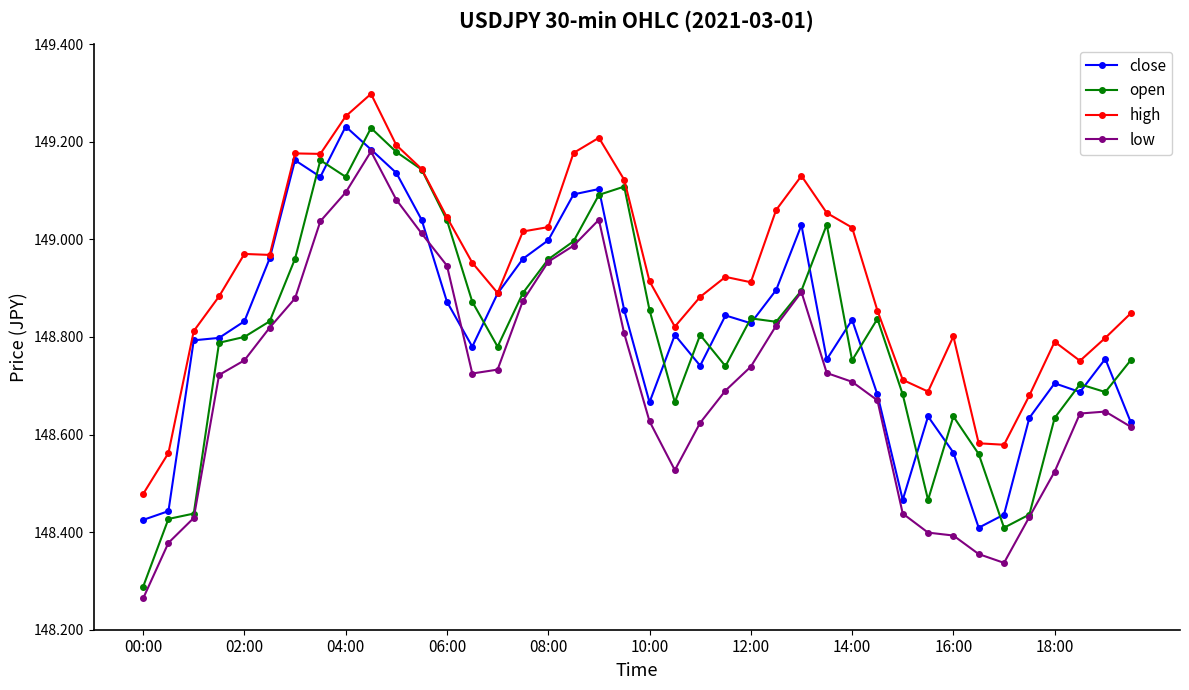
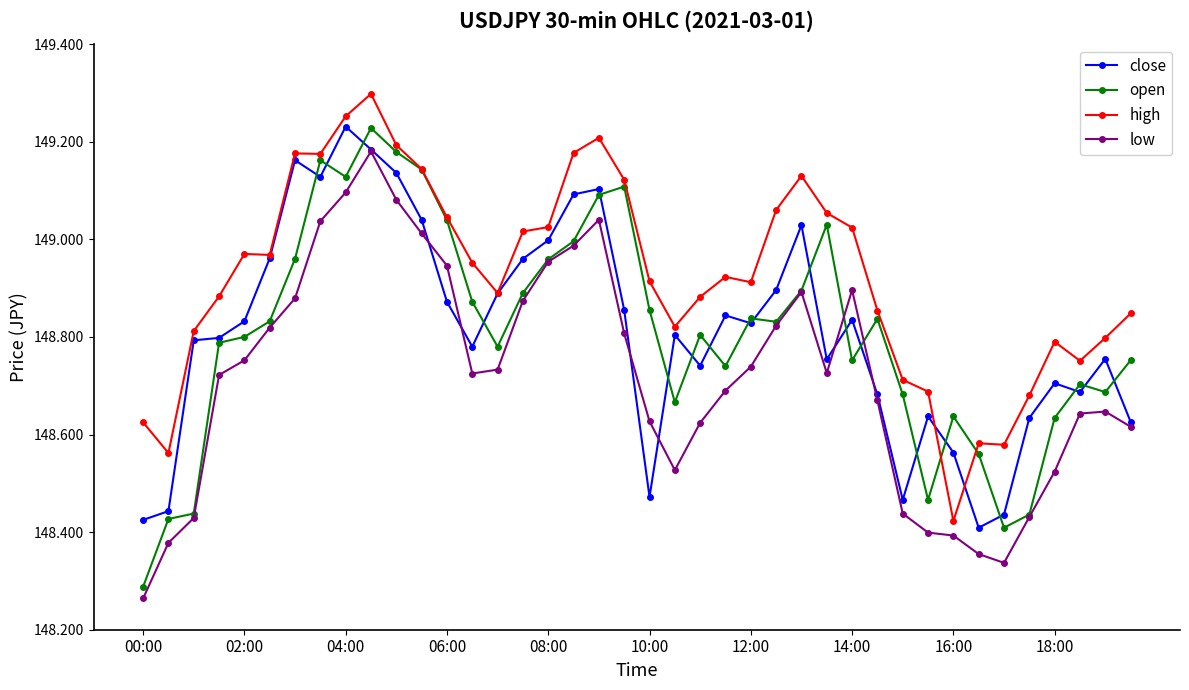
high, 00:00: 148.48 -> 148.63
close, 10:00: 148.67 -> 148.47
low, 14:00: 148.71 -> 148.90
high, 16:00: 148.80 -> 148.42
